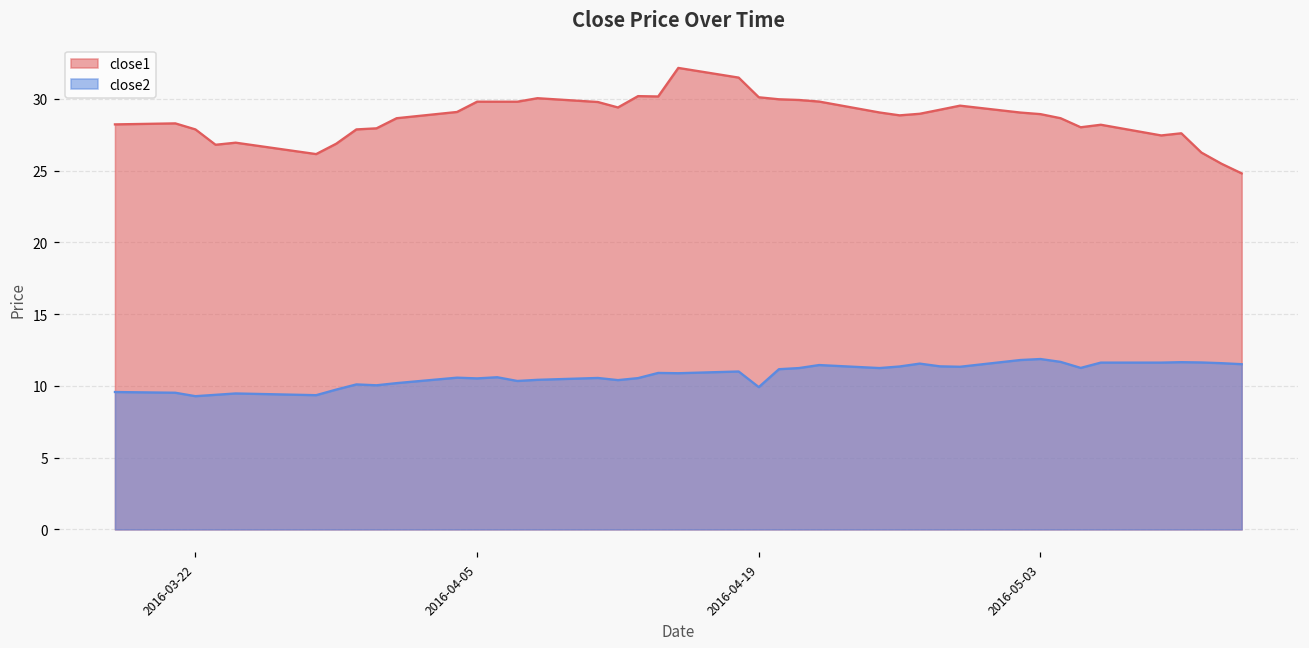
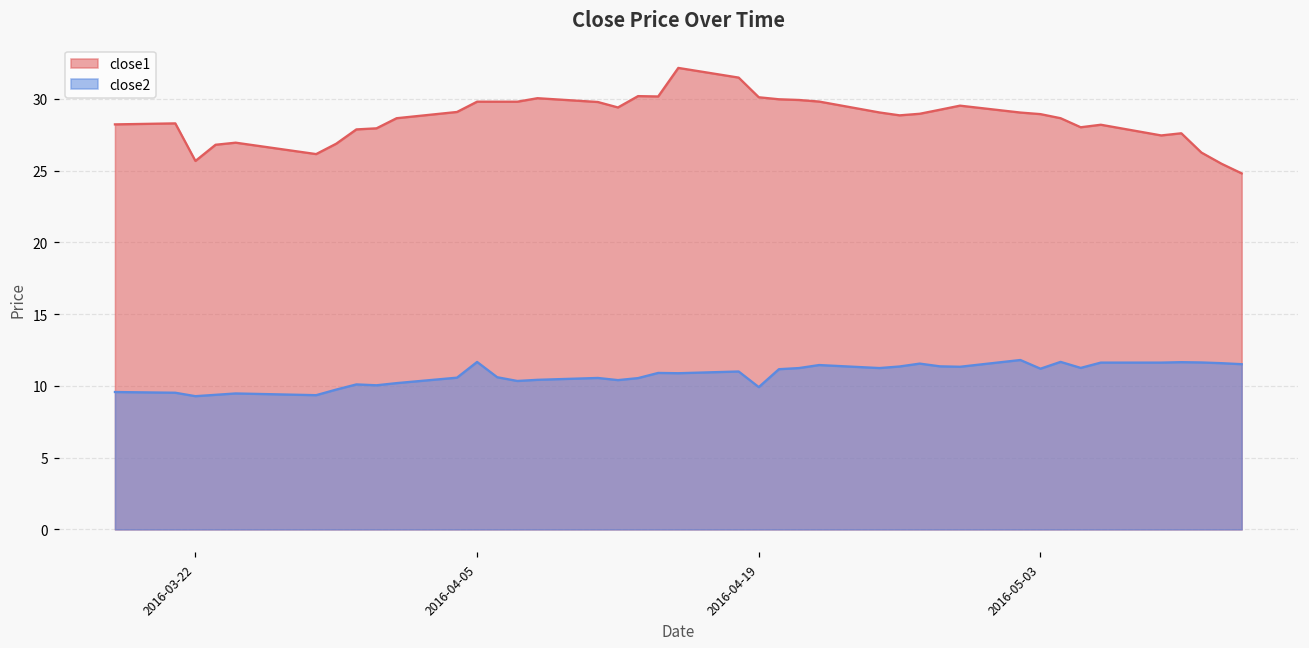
close1, 2016-03-22: 27.9 -> 25.7
close2, 2016-04-05: 10.5 -> 11.7
close2, 2016-05-03: 11.9 -> 11.2
